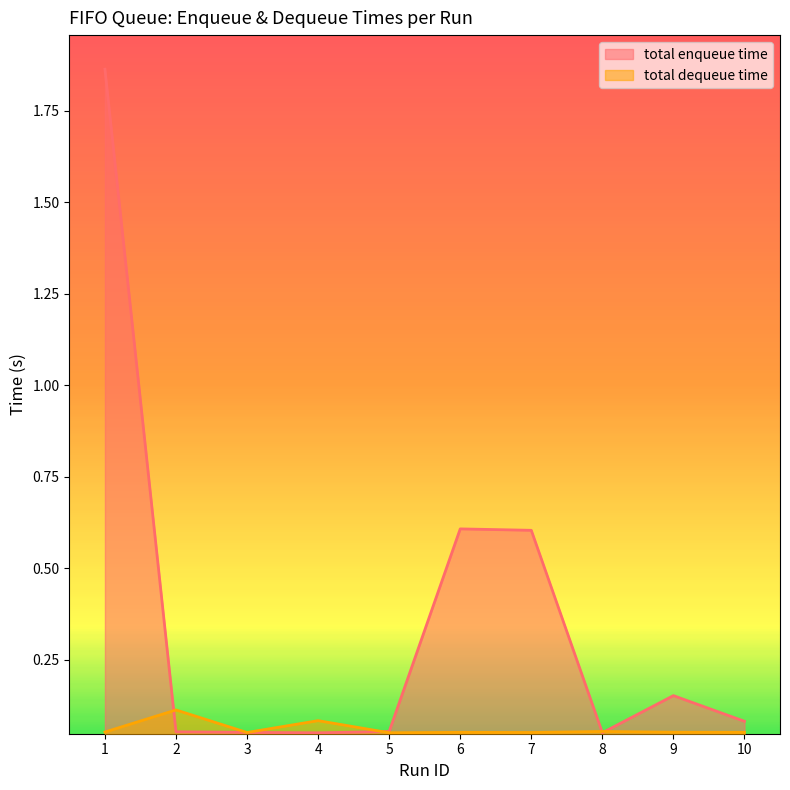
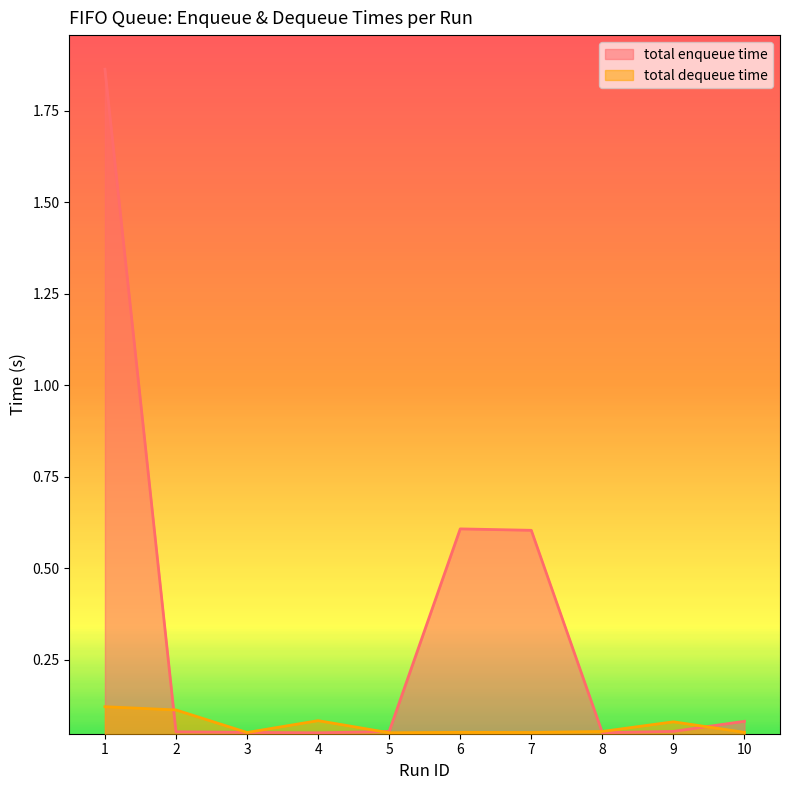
total dequeue time, 1: 0.05 -> 0.12
total enqueue time, 9: 0.15 -> 0.05
total dequeue time, 9: 0.05 -> 0.08
